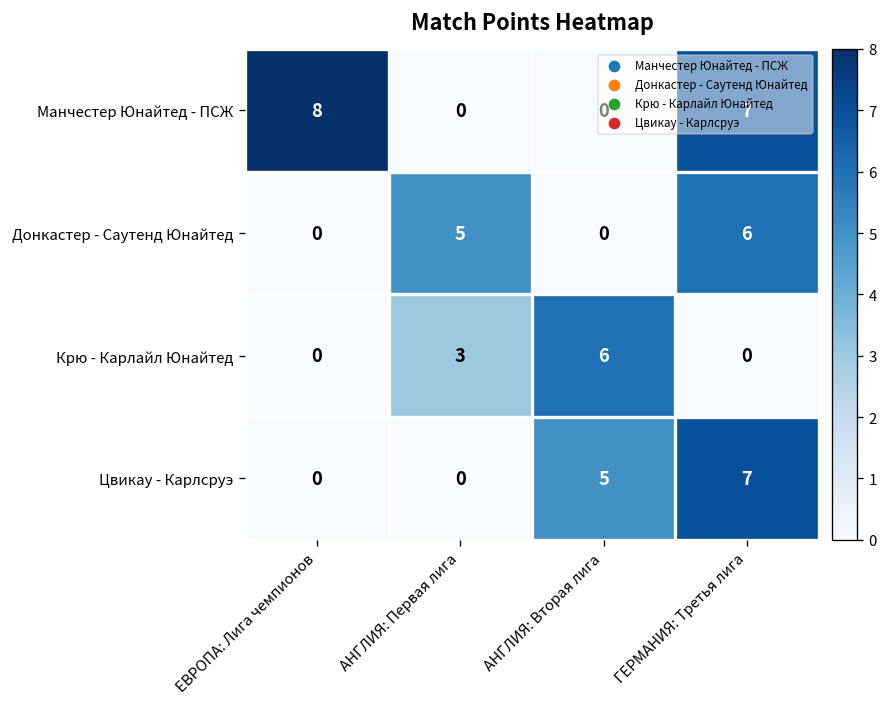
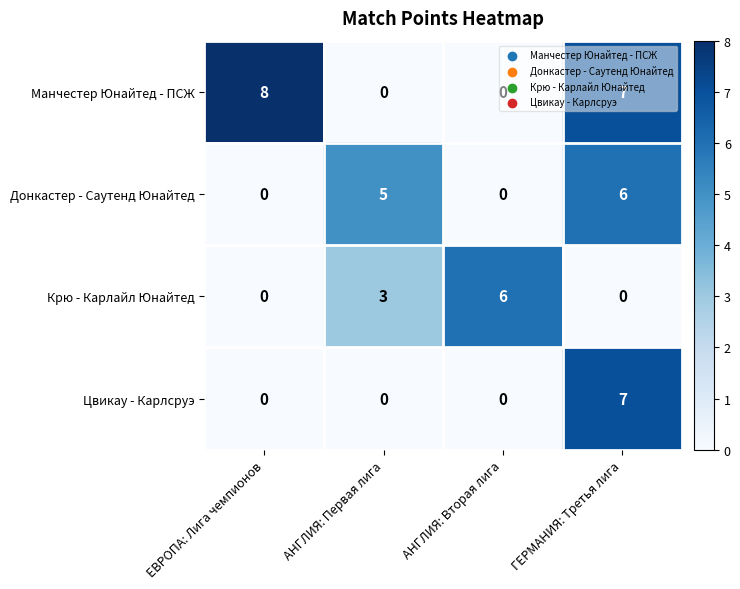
Цвикау - Карлсруэ, АНГЛИЯ: Вторая лига: 5 -> 0
